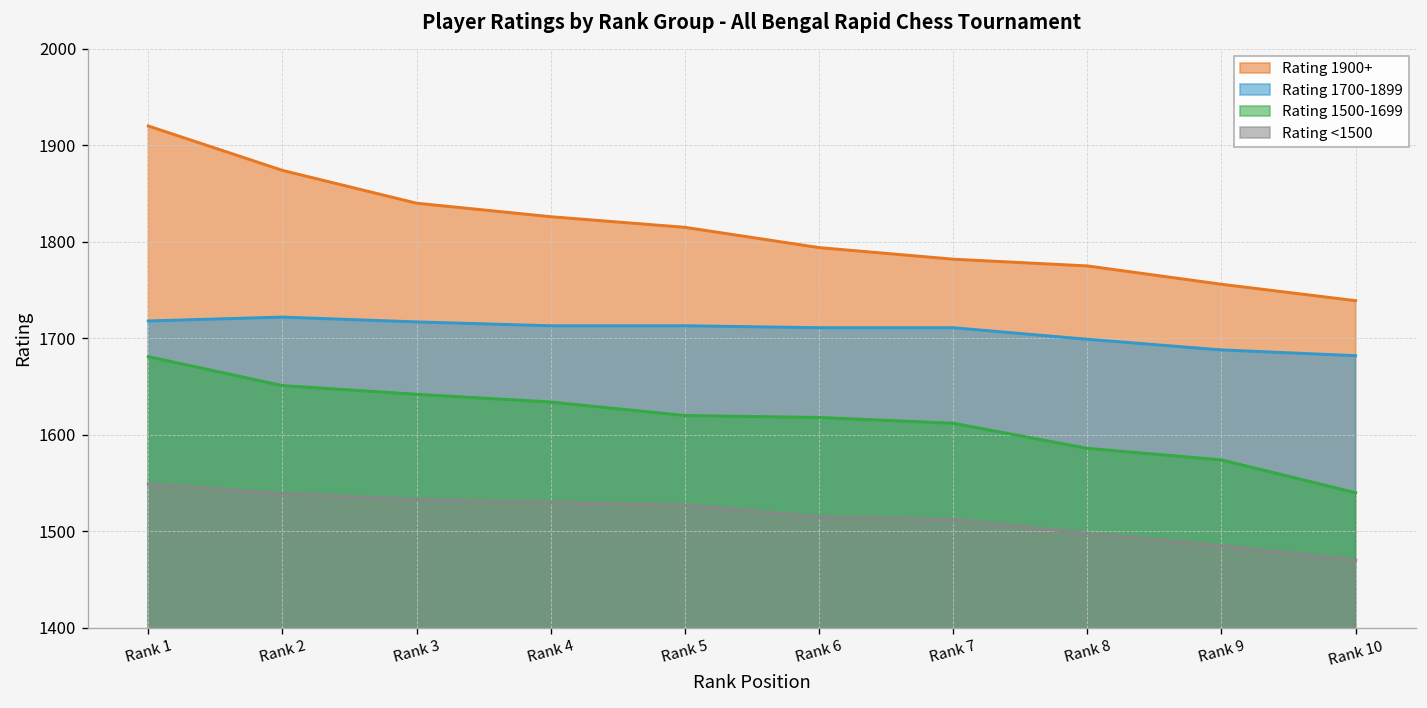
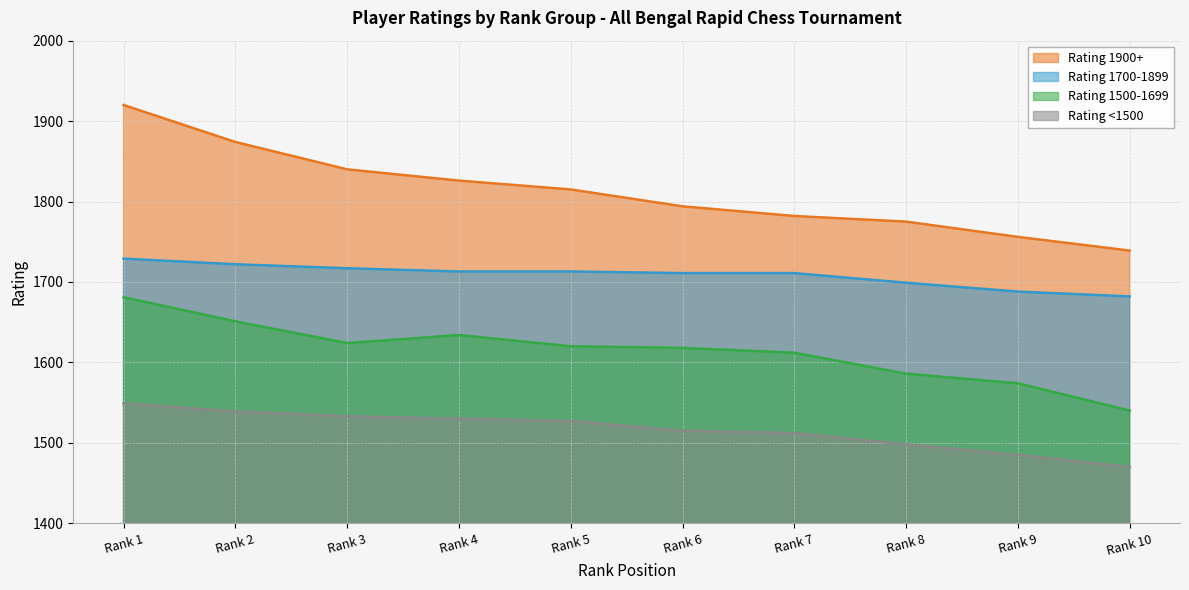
Rating 1700-1899, Rank 1: 1720 -> 1730
Rating 1500-1699, Rank 3: 1640 -> 1620
